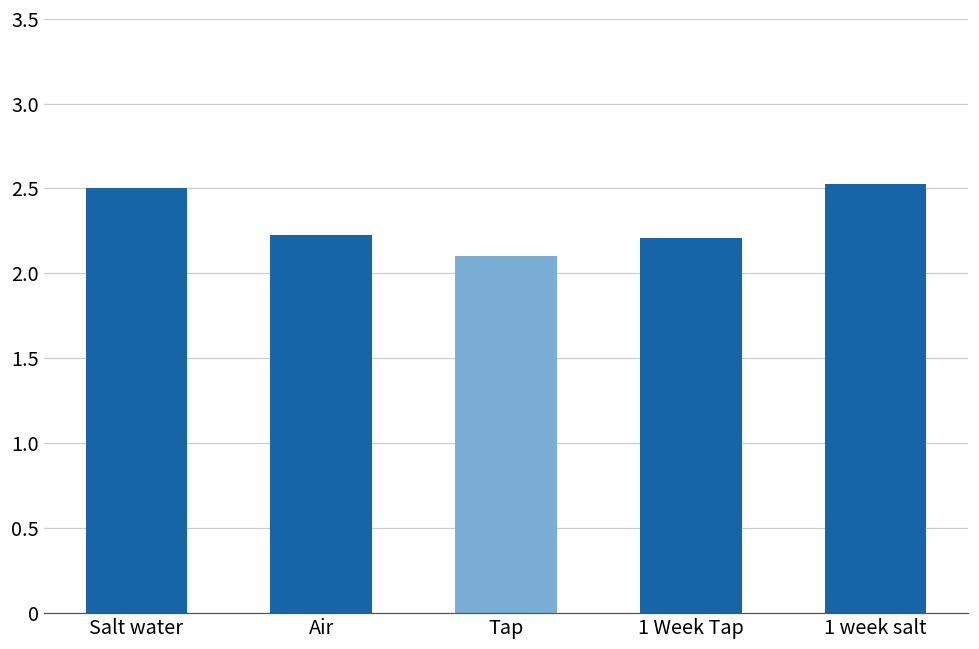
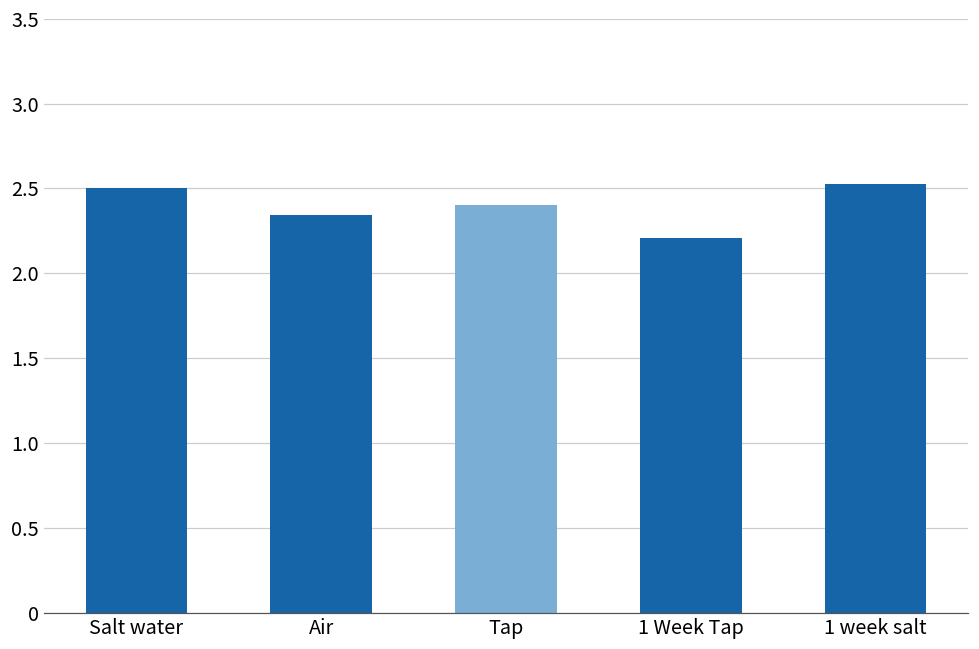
Air: 2.23 -> 2.34
Tap: 2.1 -> 2.4
